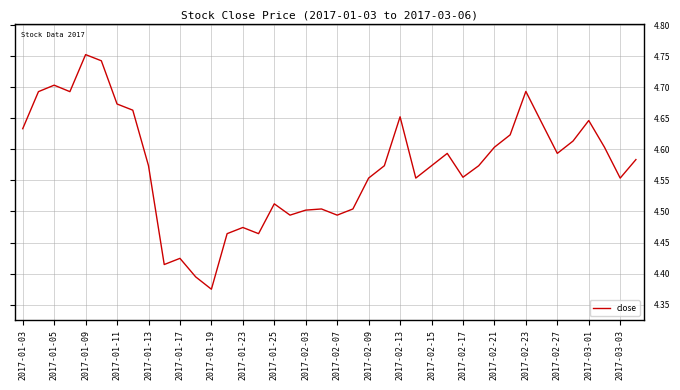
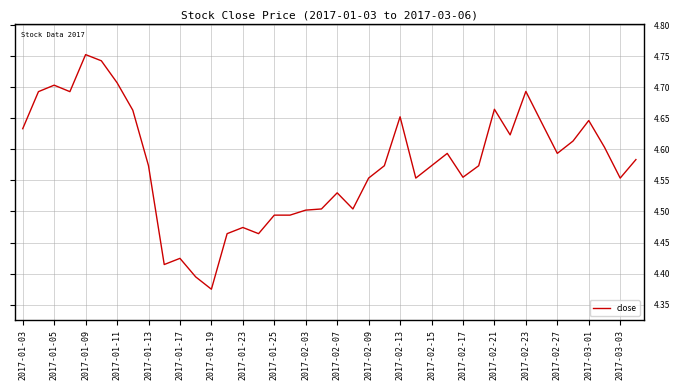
2017-01-11: 4.67 -> 4.71
2017-01-25: 4.51 -> 4.49
2017-02-07: 4.49 -> 4.53
2017-02-21: 4.60 -> 4.66
